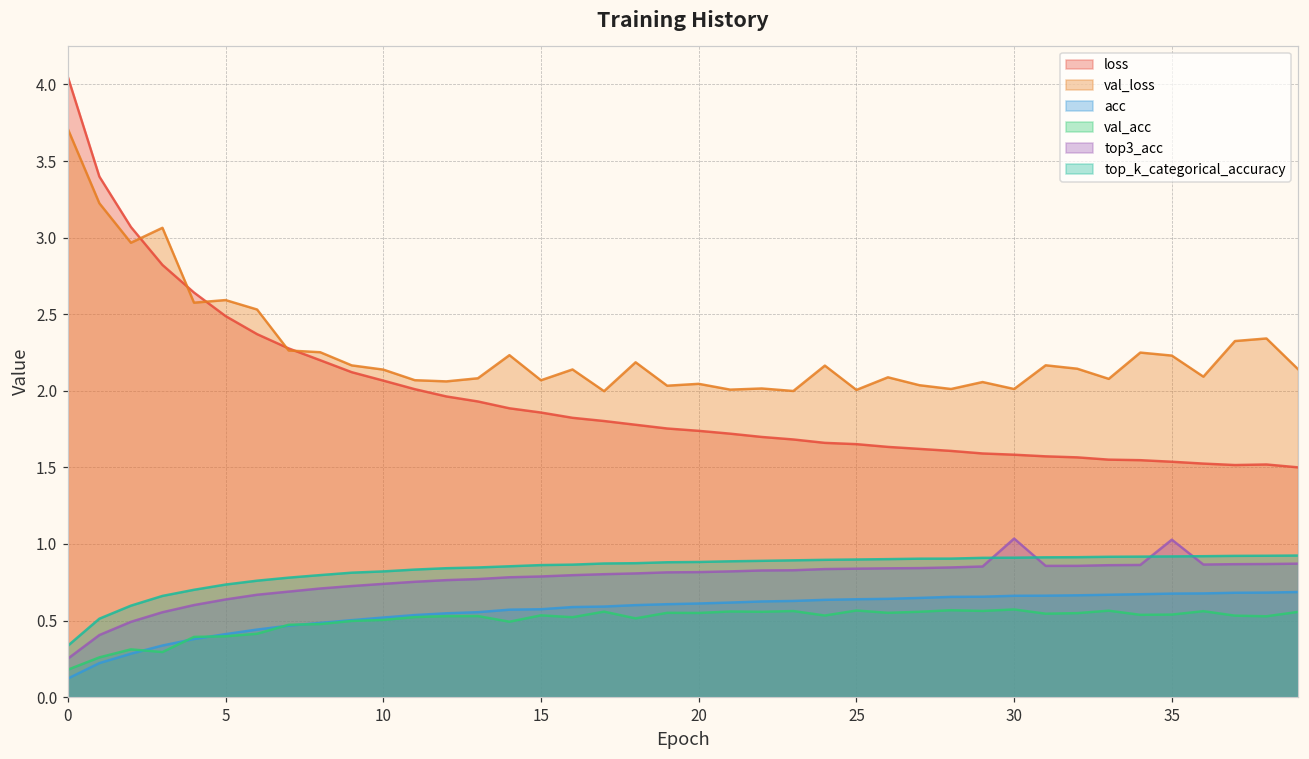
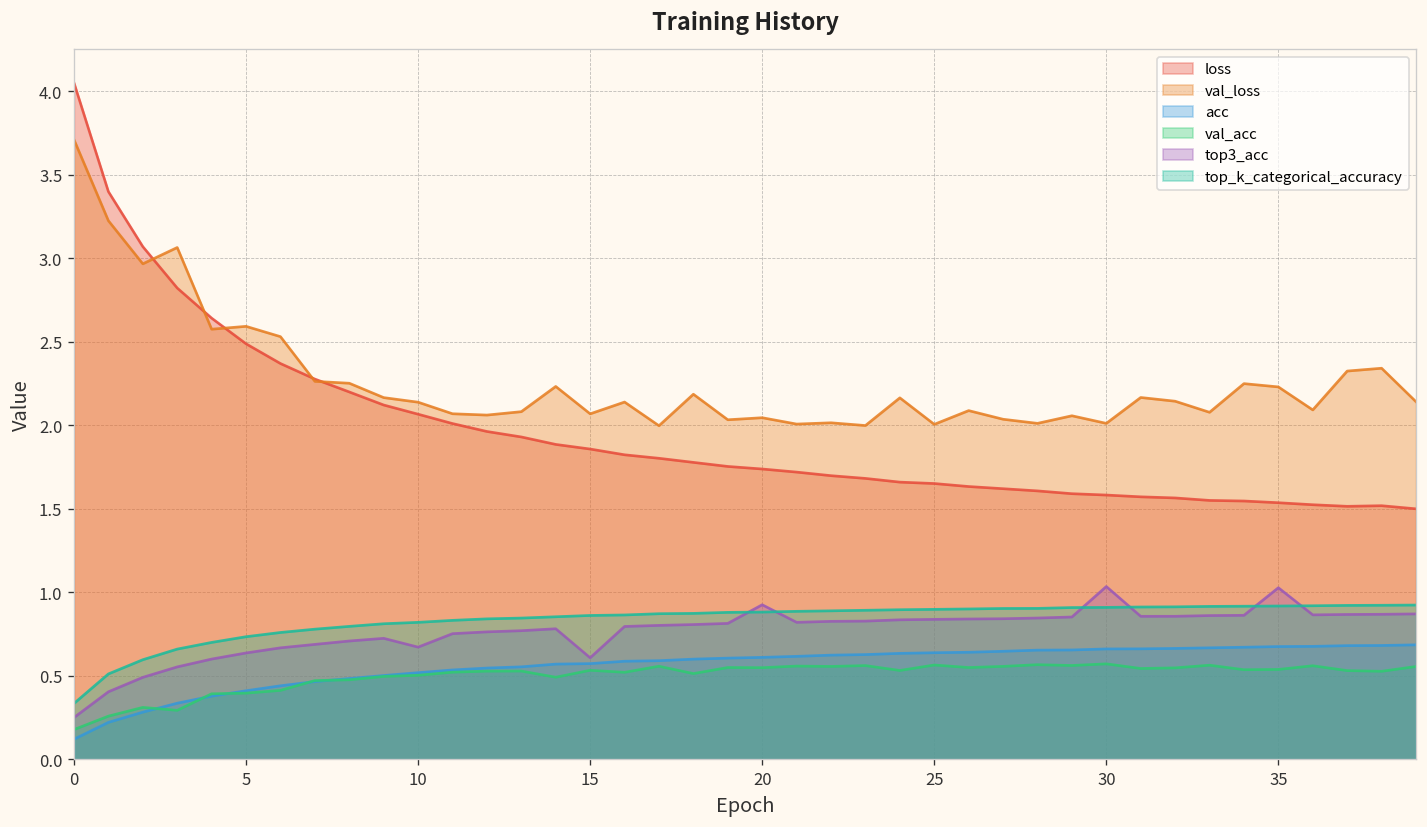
top3_acc, 10: 0.74 -> 0.67
top3_acc, 15: 0.79 -> 0.61
top3_acc, 20: 0.82 -> 0.93
